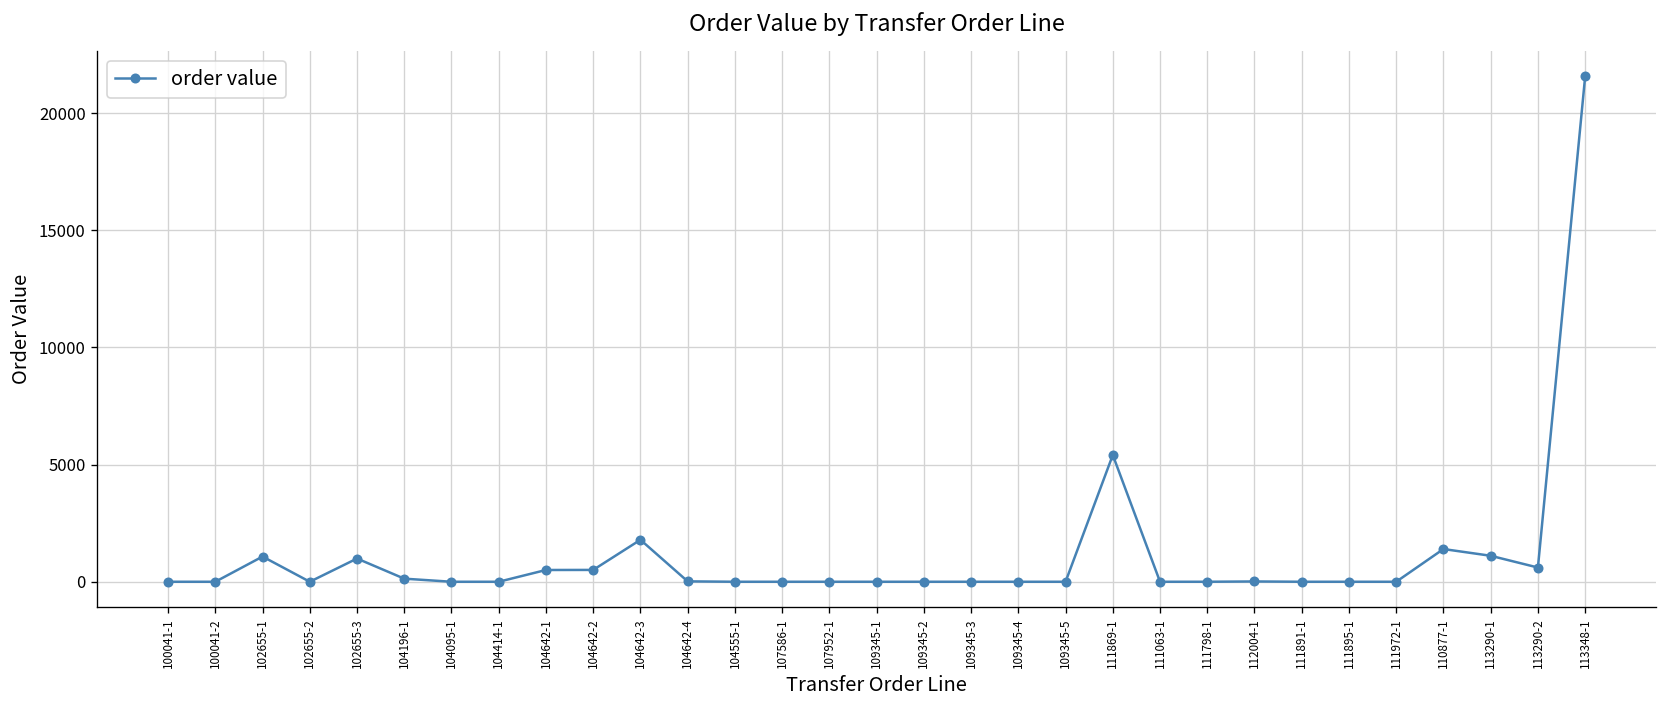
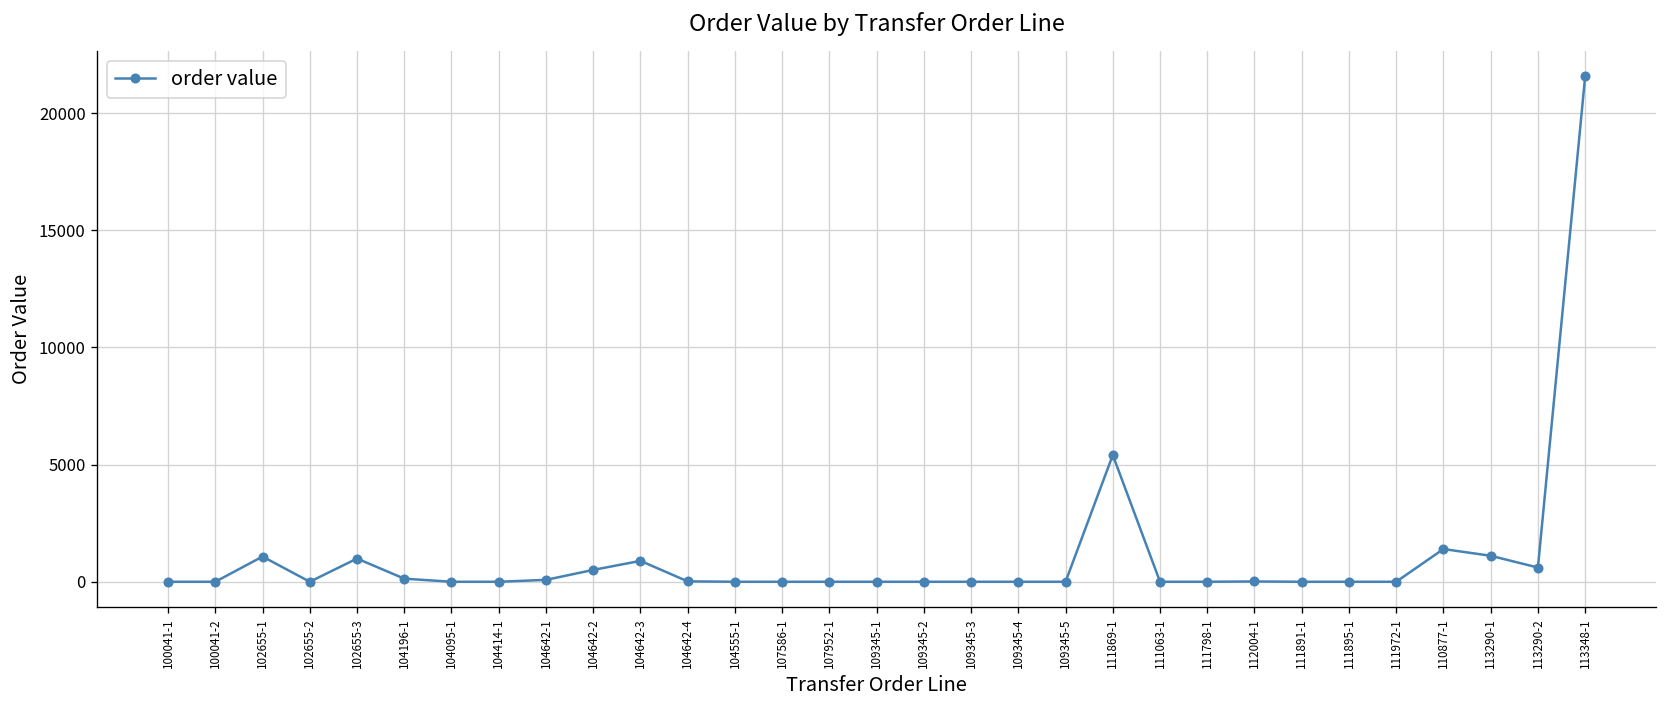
104642-1: 500 -> 100
104642-3: 1800 -> 900
